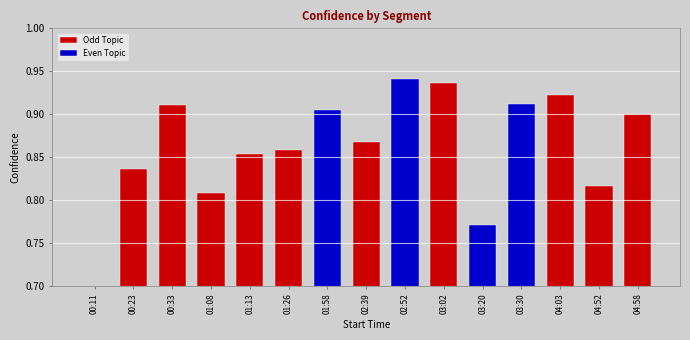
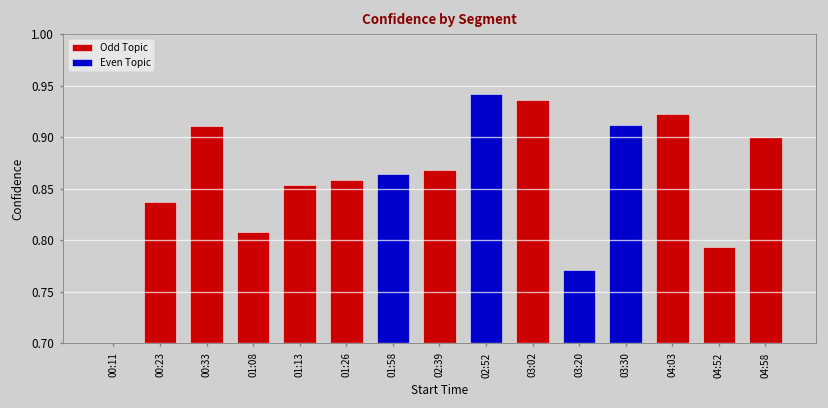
01:58: 0.91 -> 0.86
04:52: 0.82 -> 0.79
